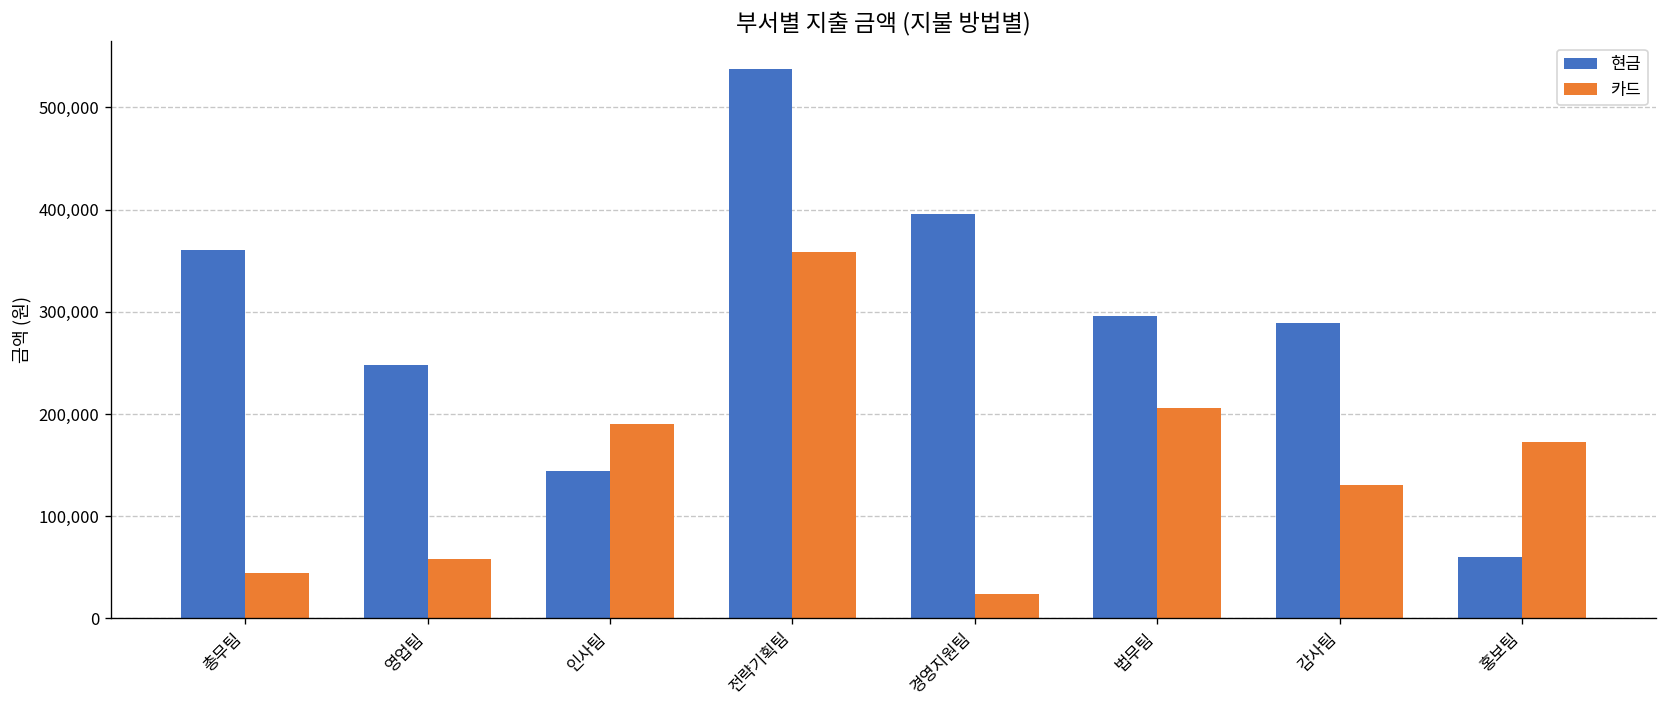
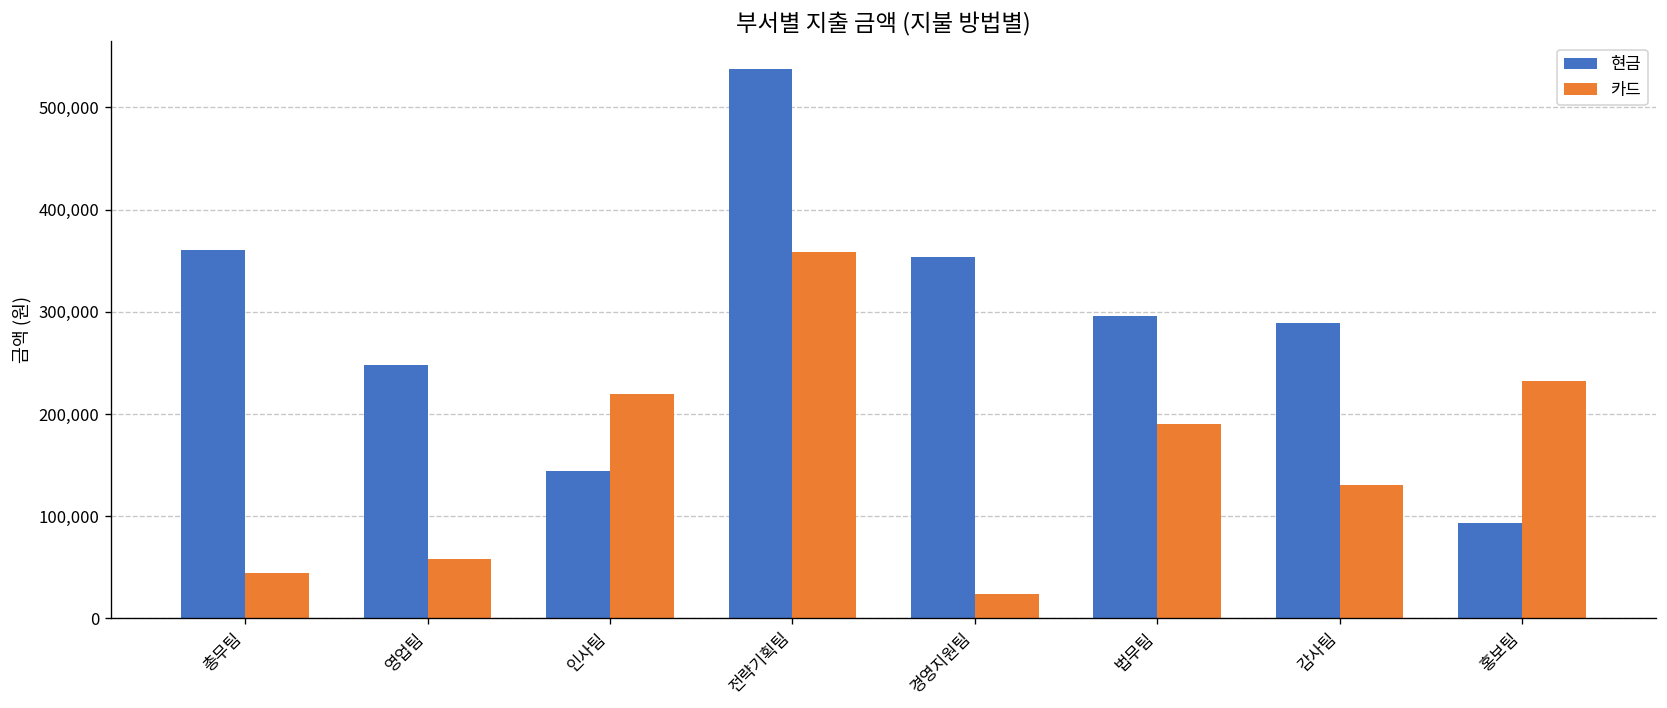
카드, 인사팀: 190,000 -> 220,000
현금, 경영지원팀: 400,000 -> 350,000
카드, 법무팀: 210,000 -> 190,000
현금, 홍보팀: 60,000 -> 90,000
카드, 홍보팀: 170,000 -> 230,000
